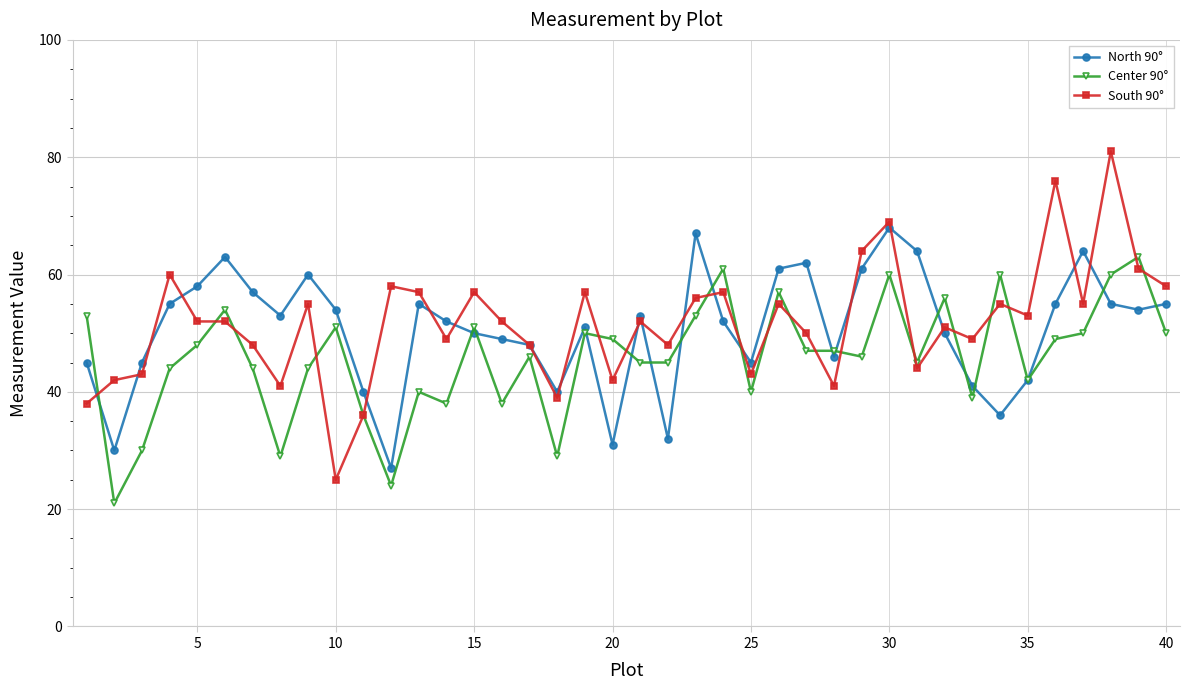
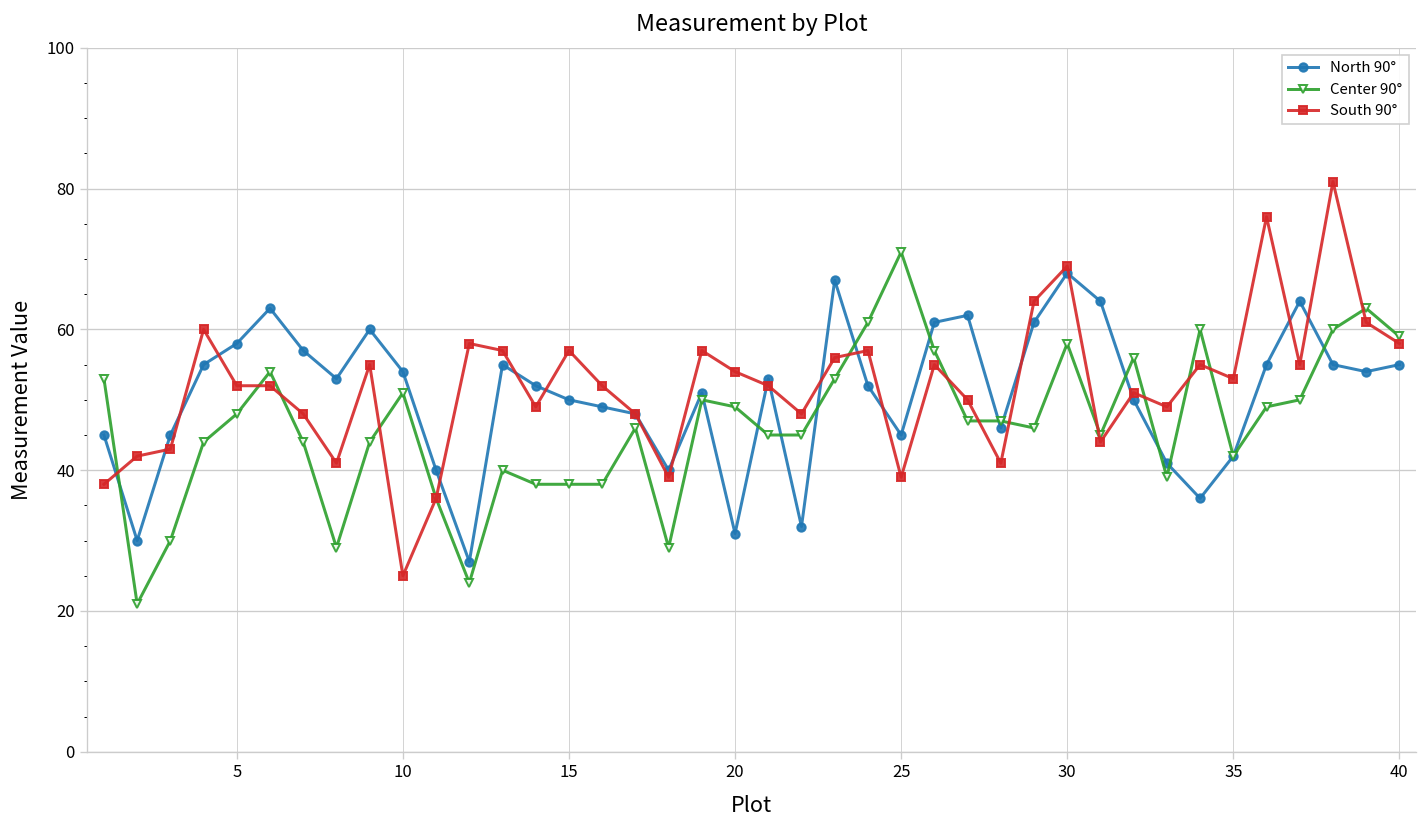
Center 90°, 15: 51 -> 38
South 90°, 20: 42 -> 54
Center 90°, 25: 40 -> 71
South 90°, 25: 43 -> 39
Center 90°, 30: 60 -> 58
Center 90°, 40: 50 -> 59
